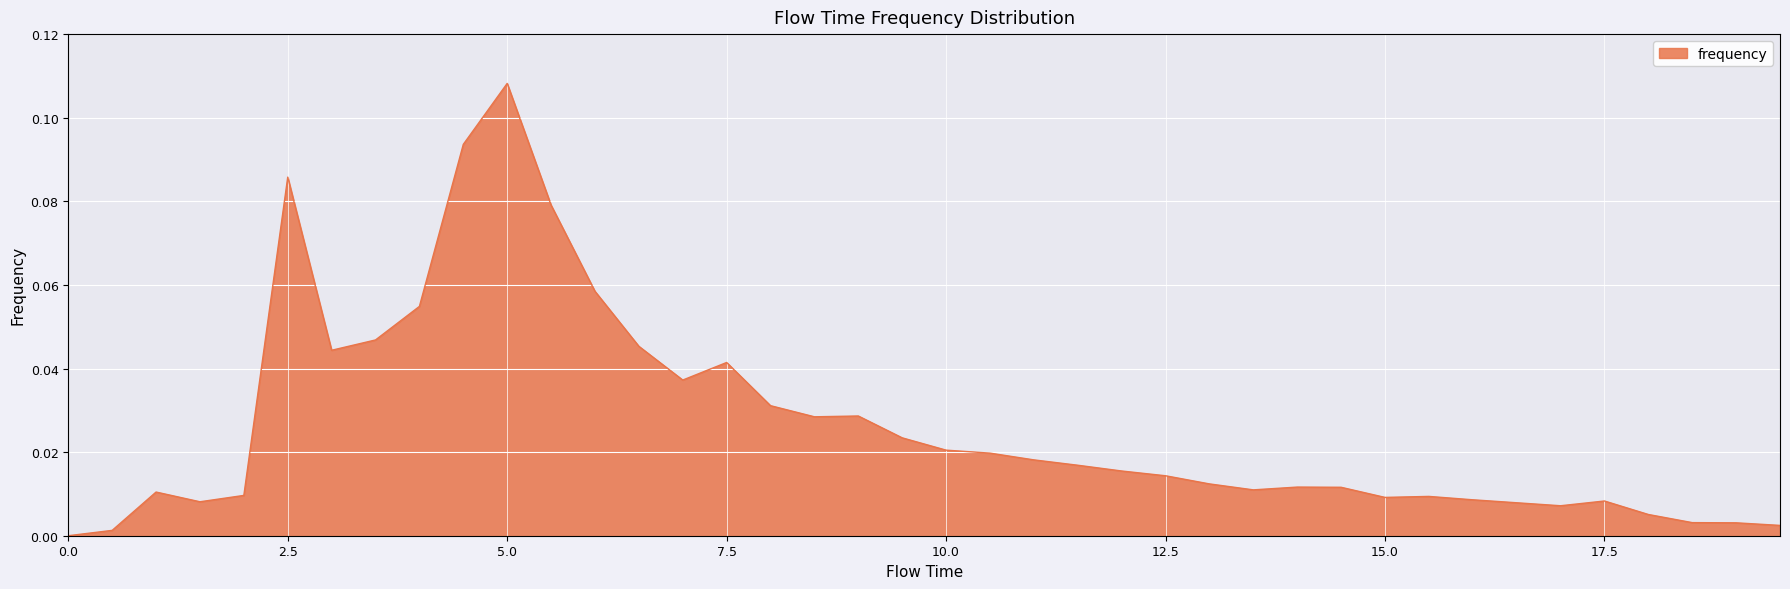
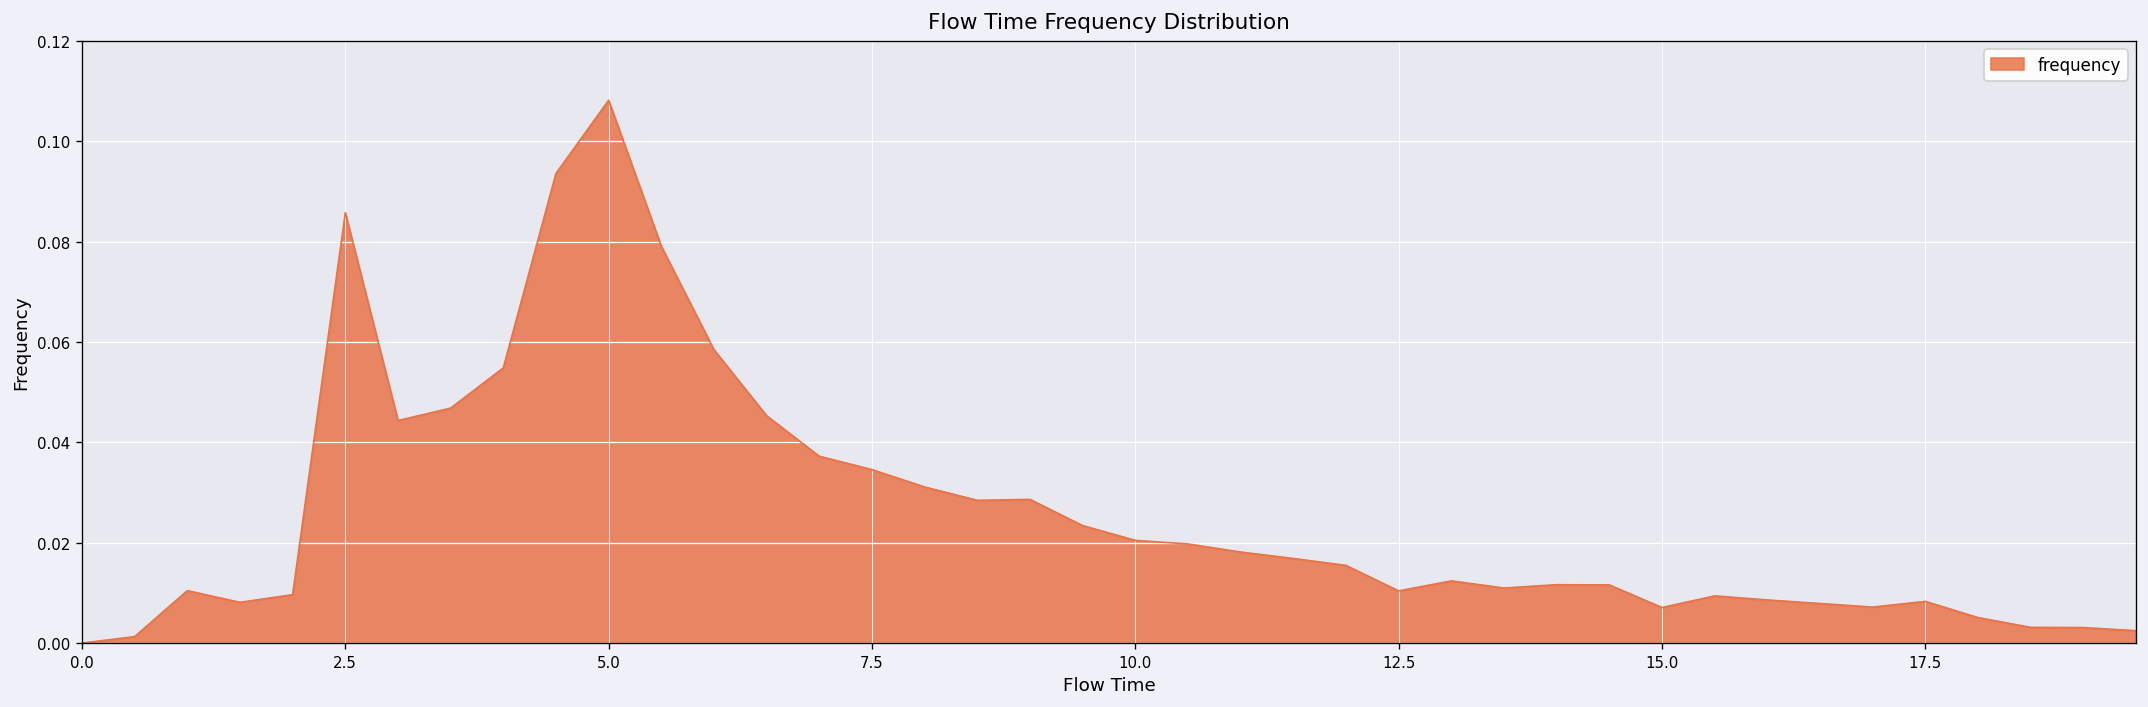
7.5: 0.041 -> 0.035
12.5: 0.014 -> 0.010
15.0: 0.009 -> 0.007
